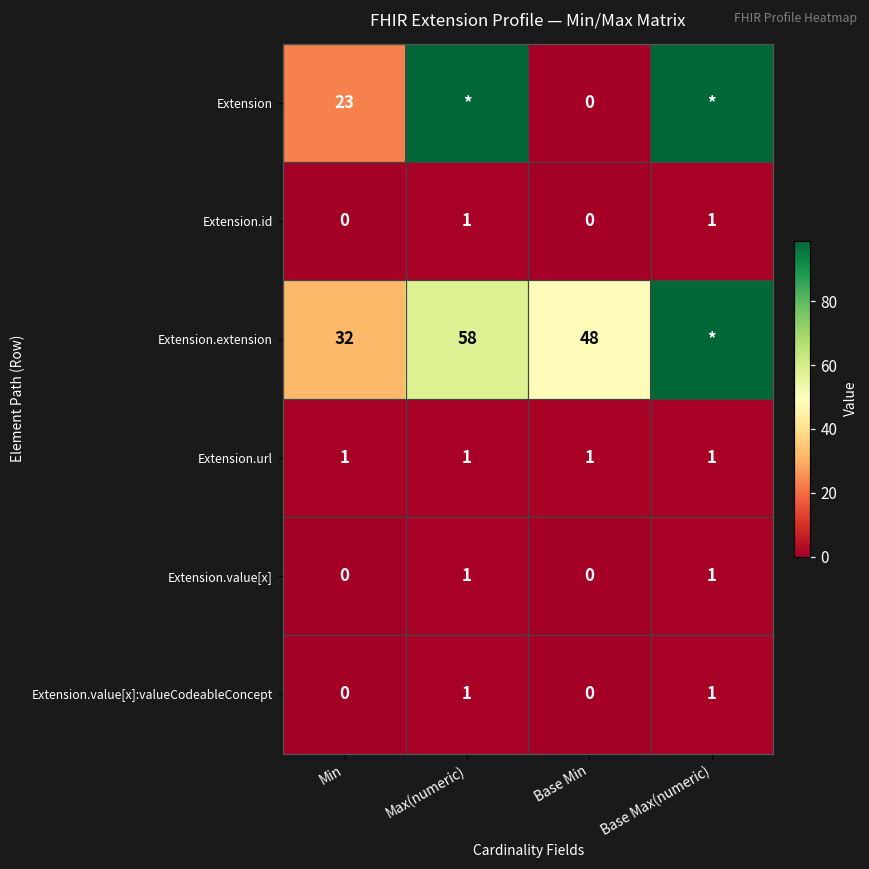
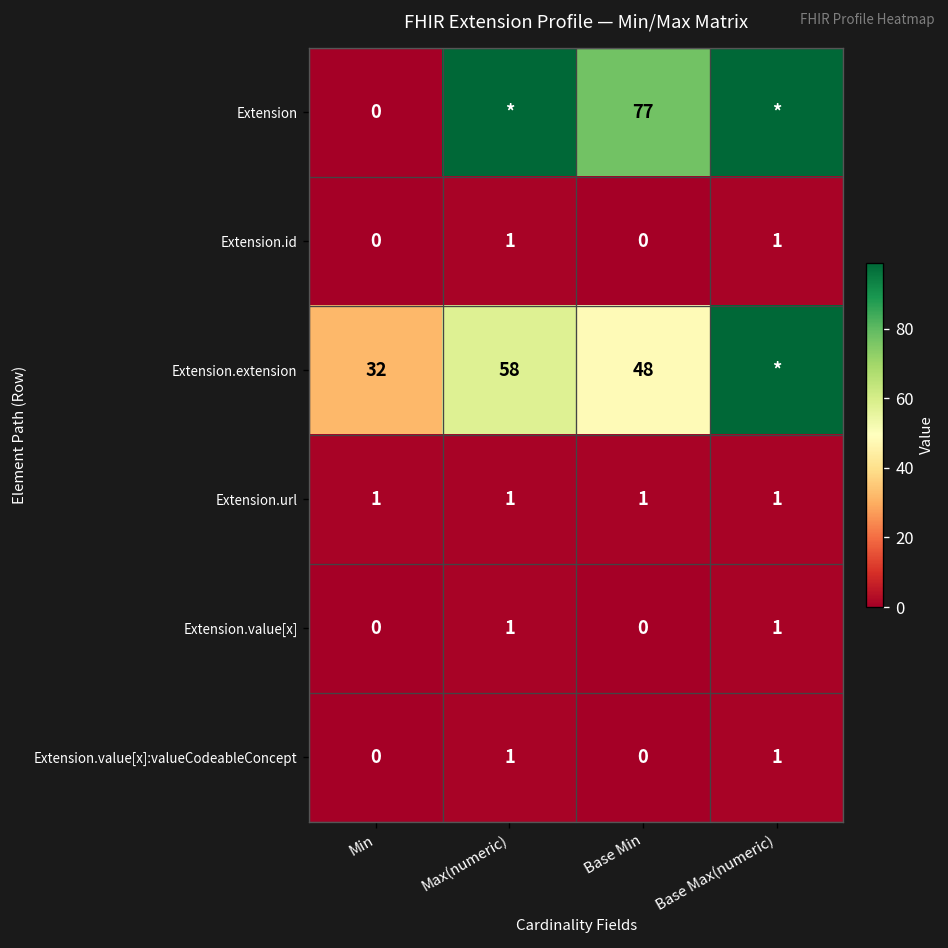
Extension, Min: 23 -> 0
Extension, Base Min: 0 -> 77
